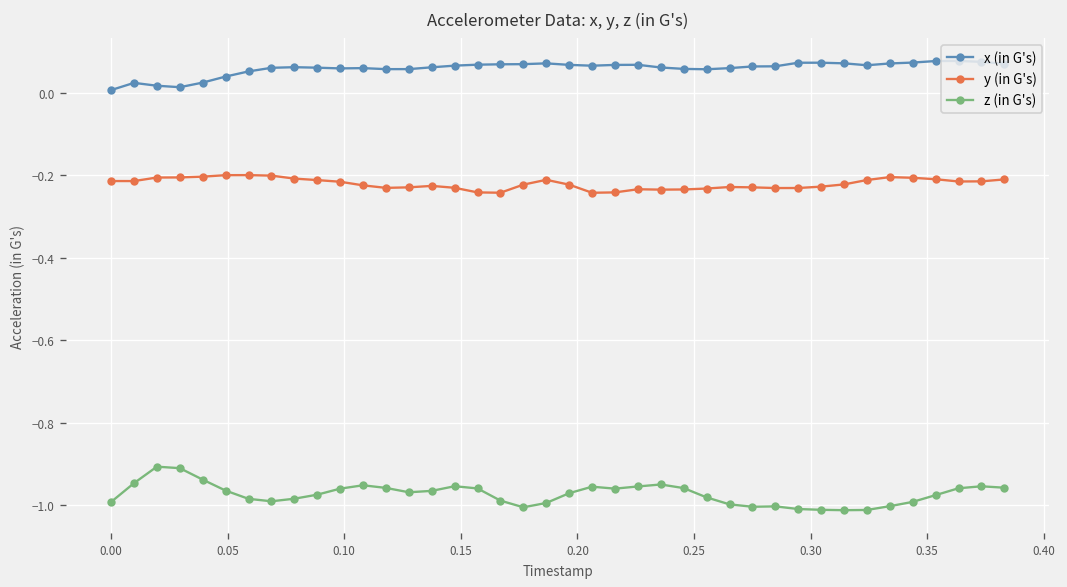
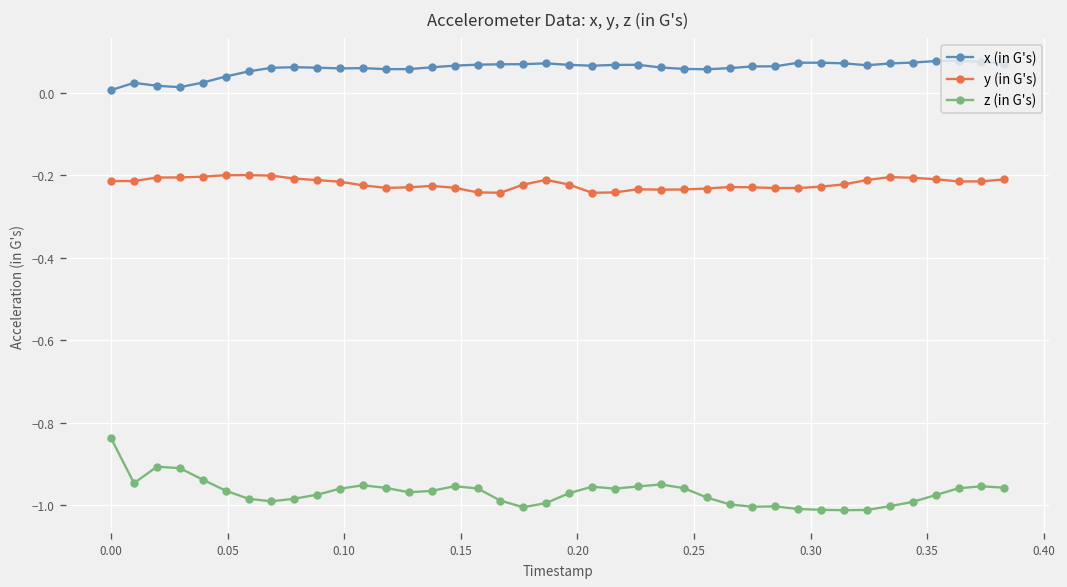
z (in G's), 0.00: -0.99 -> -0.84
